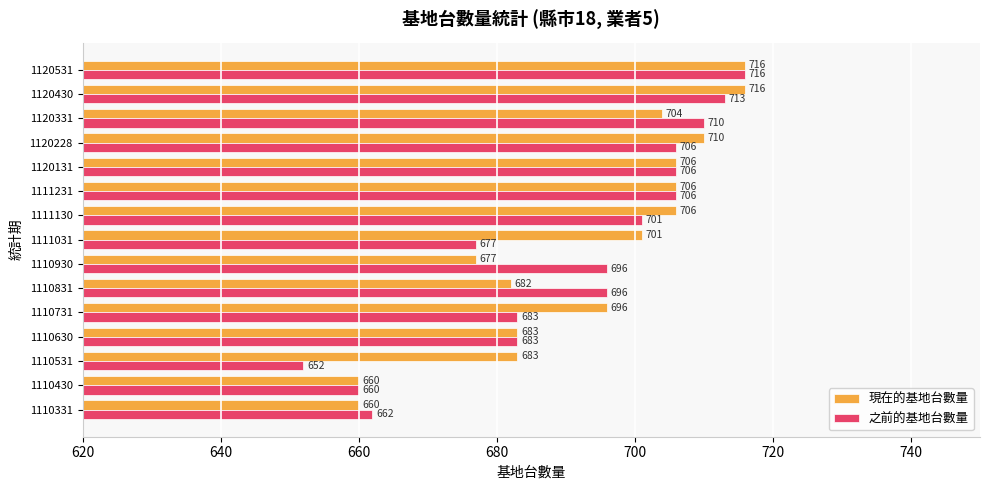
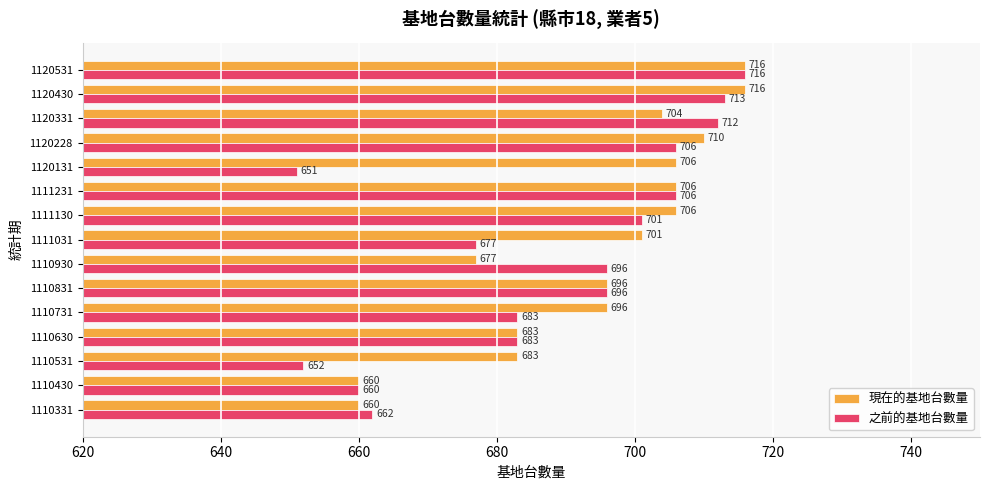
之前的基地台數量, 1120331: 710 -> 712
之前的基地台數量, 1120131: 706 -> 651
現在的基地台數量, 1110831: 682 -> 696
